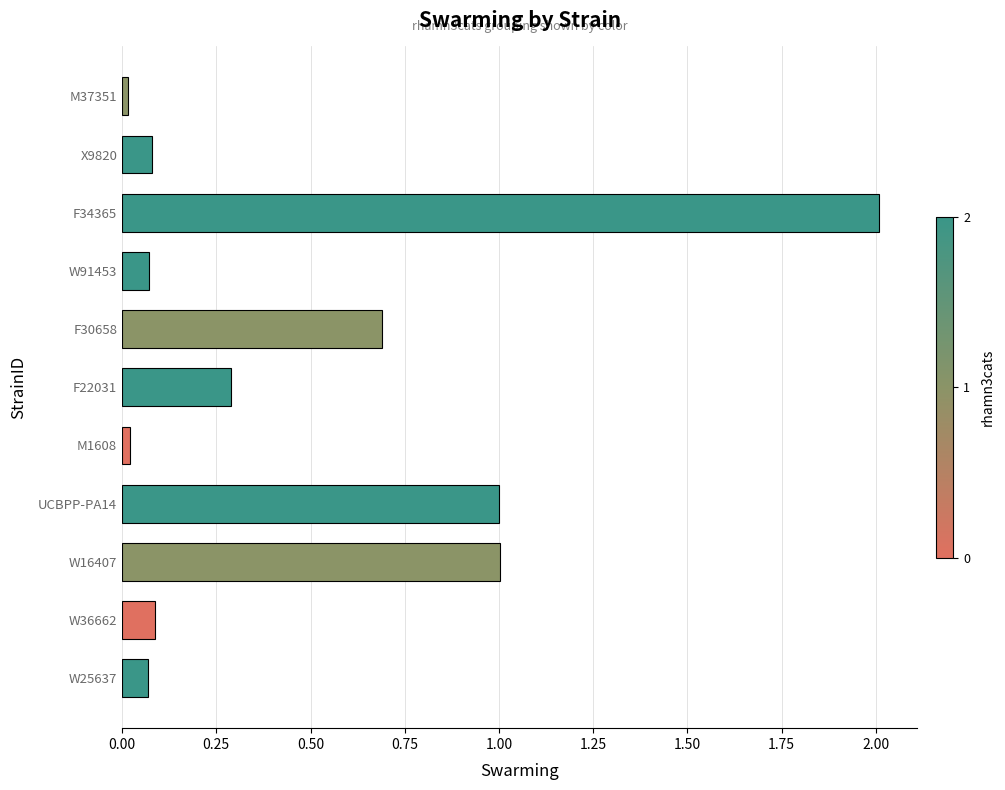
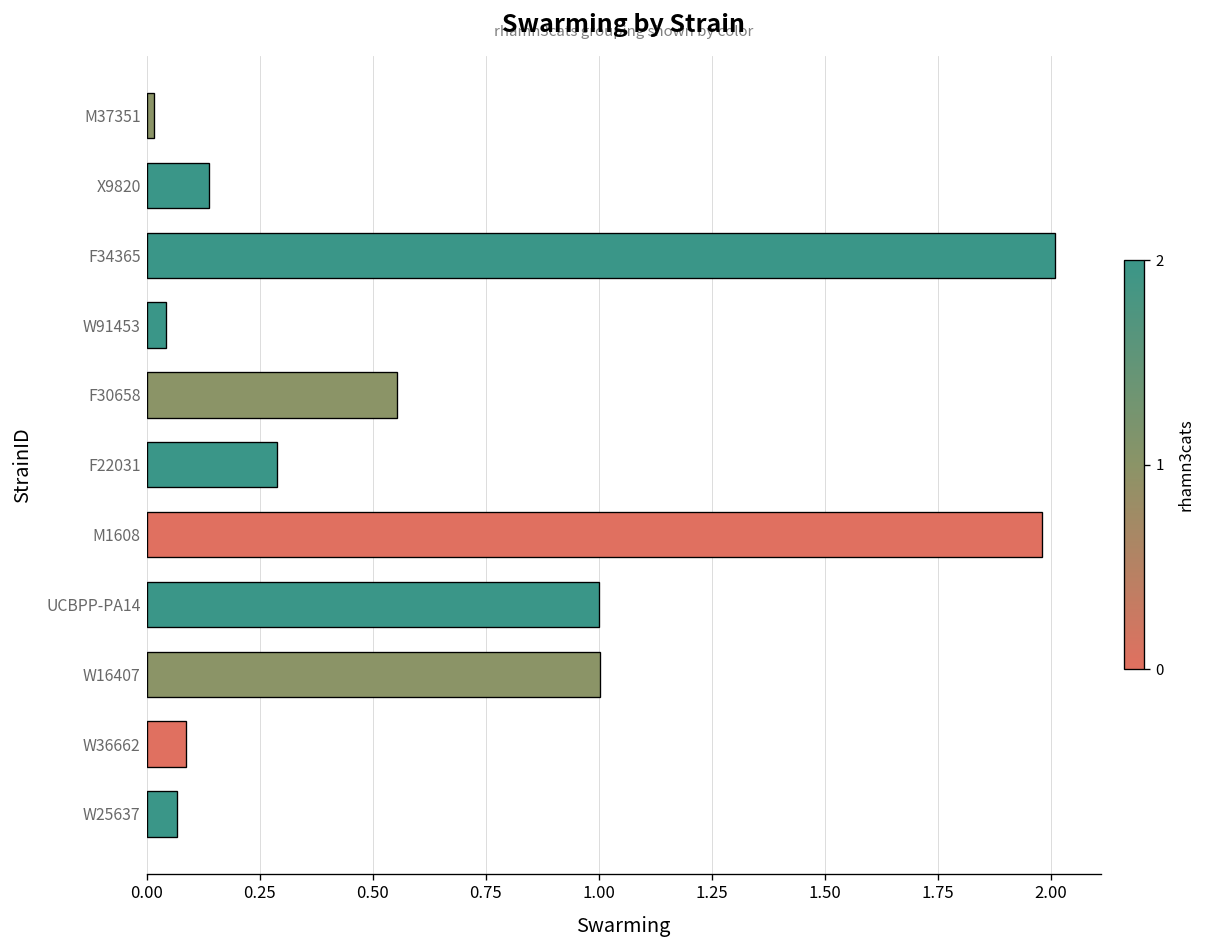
X9820: 0.08 -> 0.14
W91453: 0.07 -> 0.04
F30658: 0.69 -> 0.55
M1608: 0.02 -> 1.98
